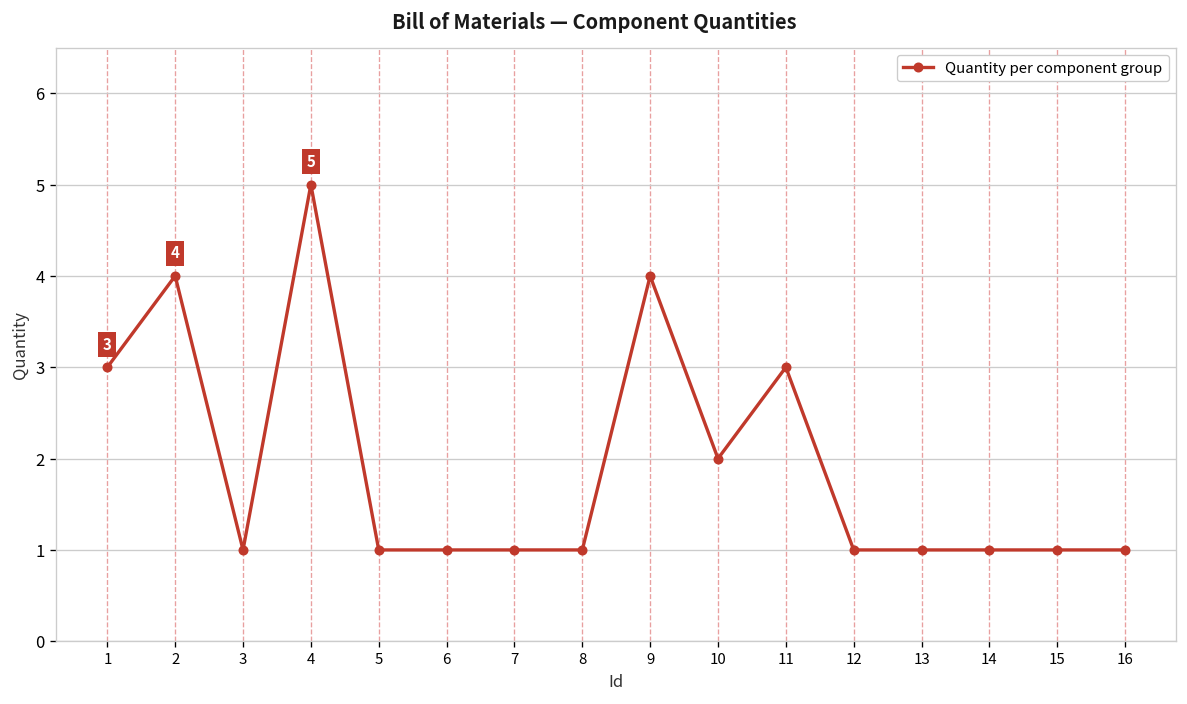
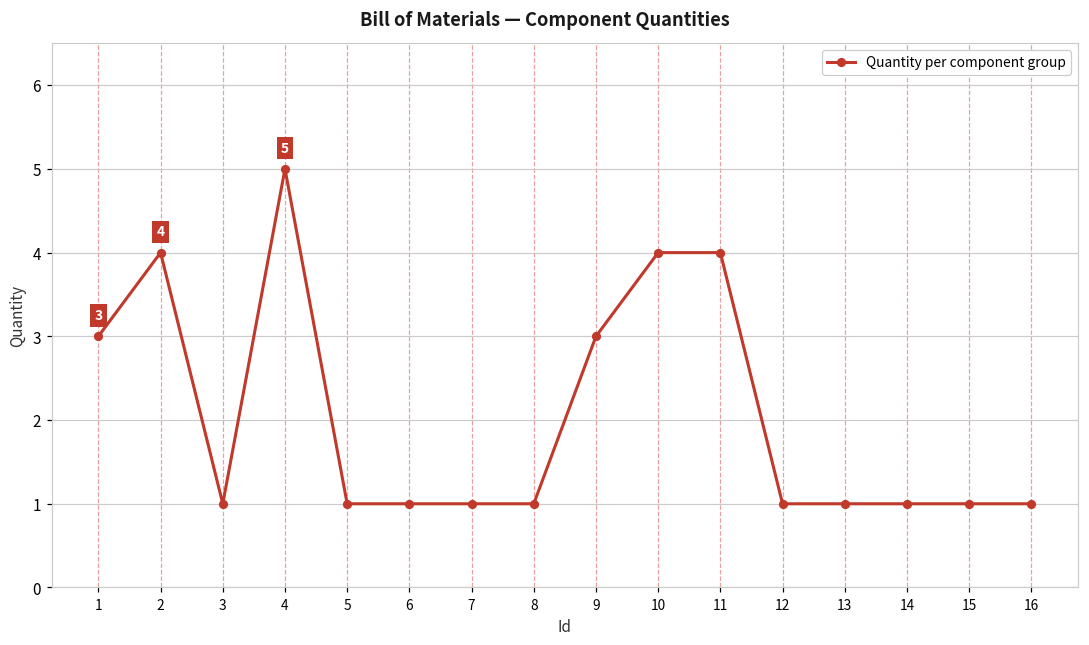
9: 4 -> 3
10: 2 -> 4
11: 3 -> 4
